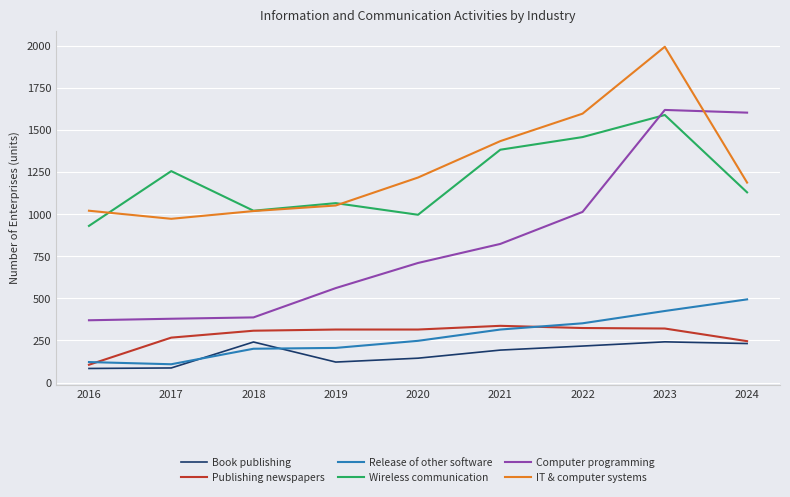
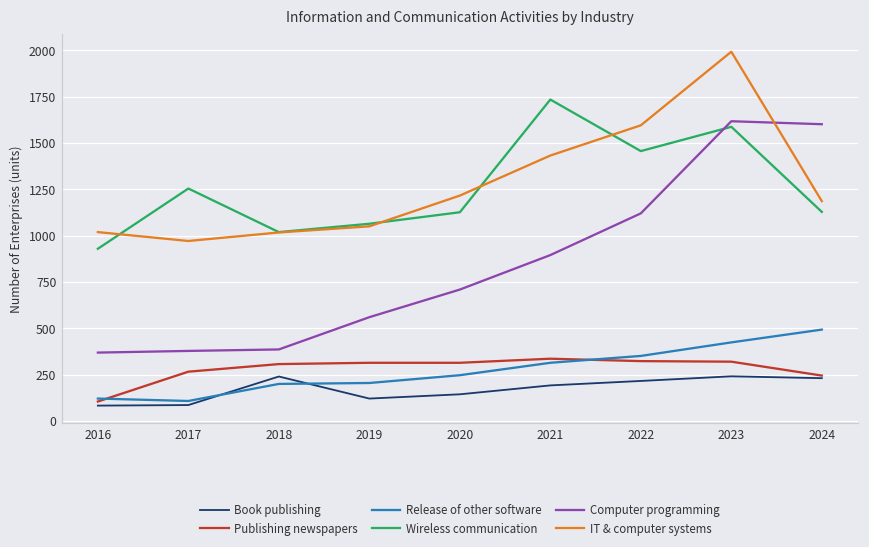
Wireless communication, 2020: 1000 -> 1130
Wireless communication, 2021: 1380 -> 1740
Computer programming, 2021: 820 -> 900
Computer programming, 2022: 1010 -> 1120
